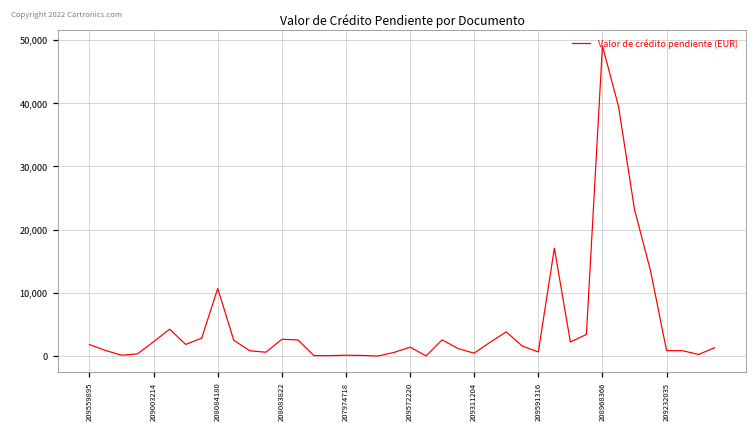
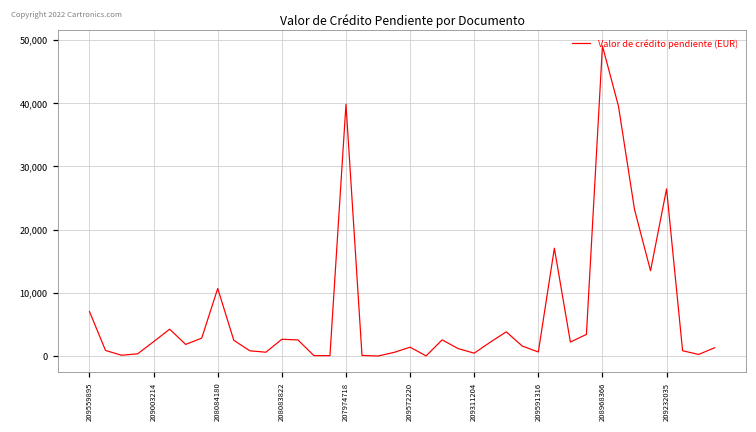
209559895: 2,000 -> 7,000
207974718: 0 -> 40,000
209232035: 1,000 -> 26,000
